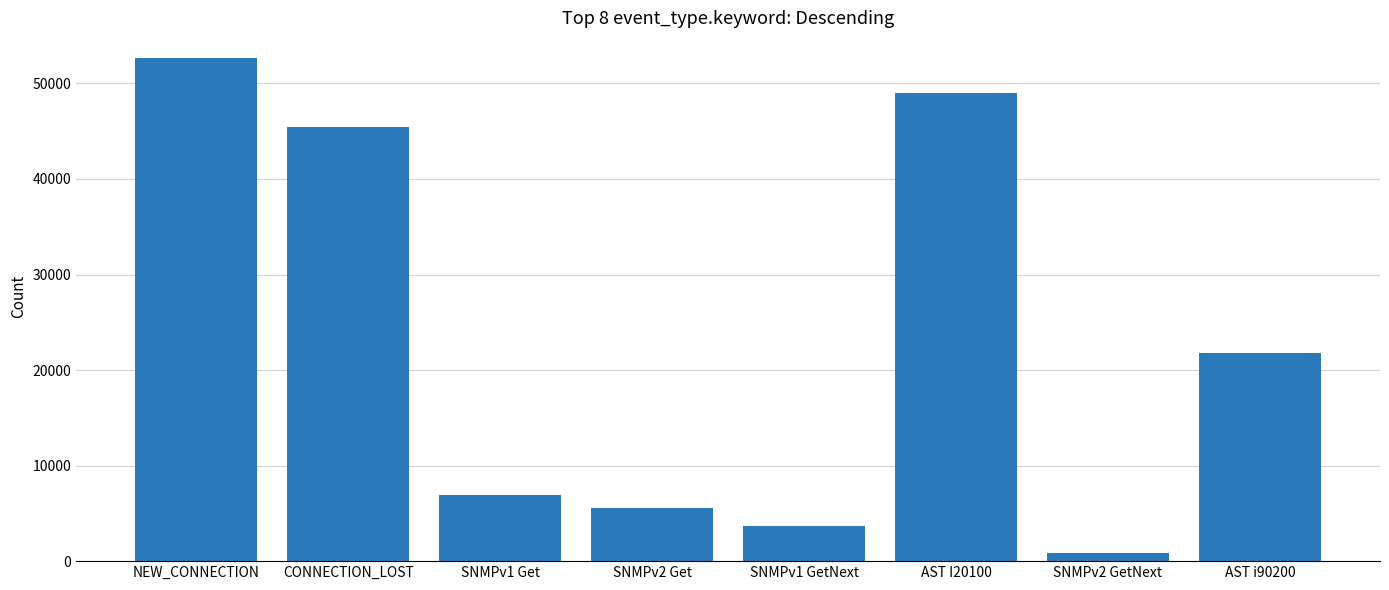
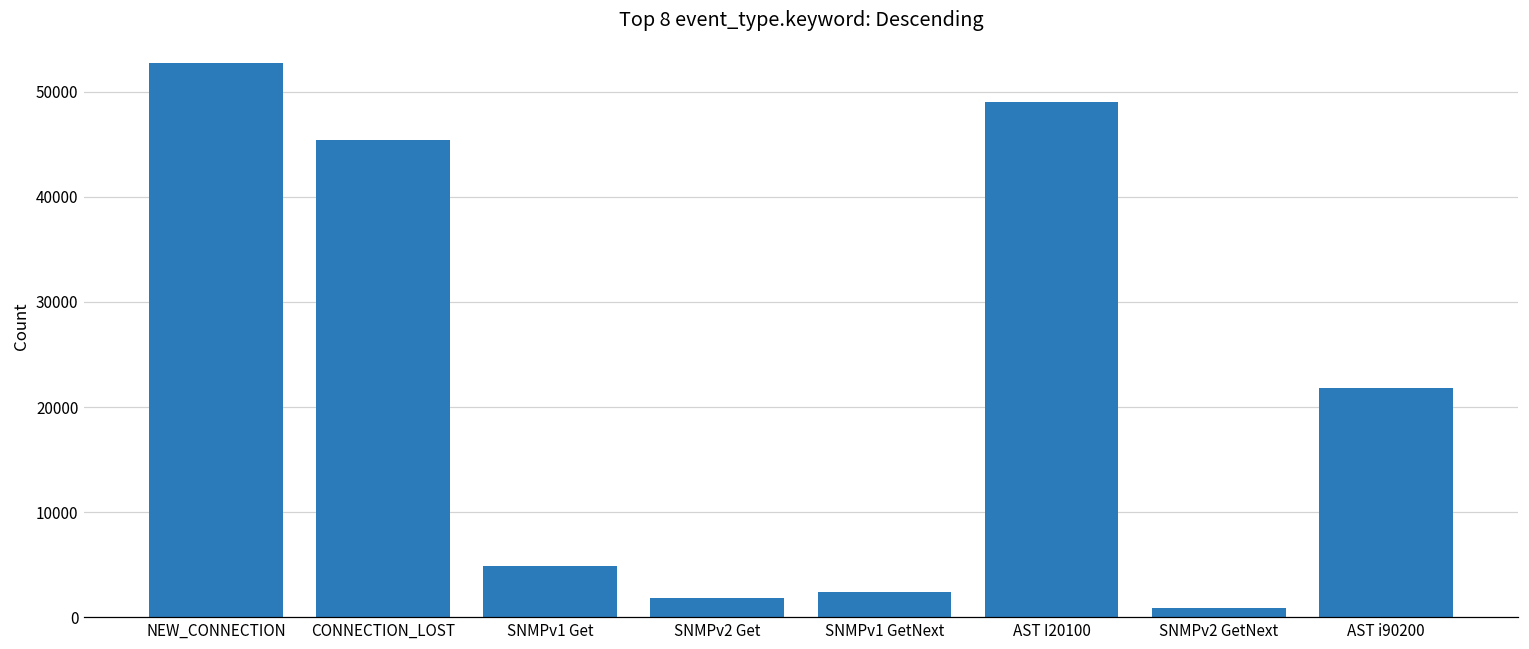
SNMPv1 Get: 7000 -> 5000
SNMPv2 Get: 6000 -> 2000
SNMPv1 GetNext: 4000 -> 2000
